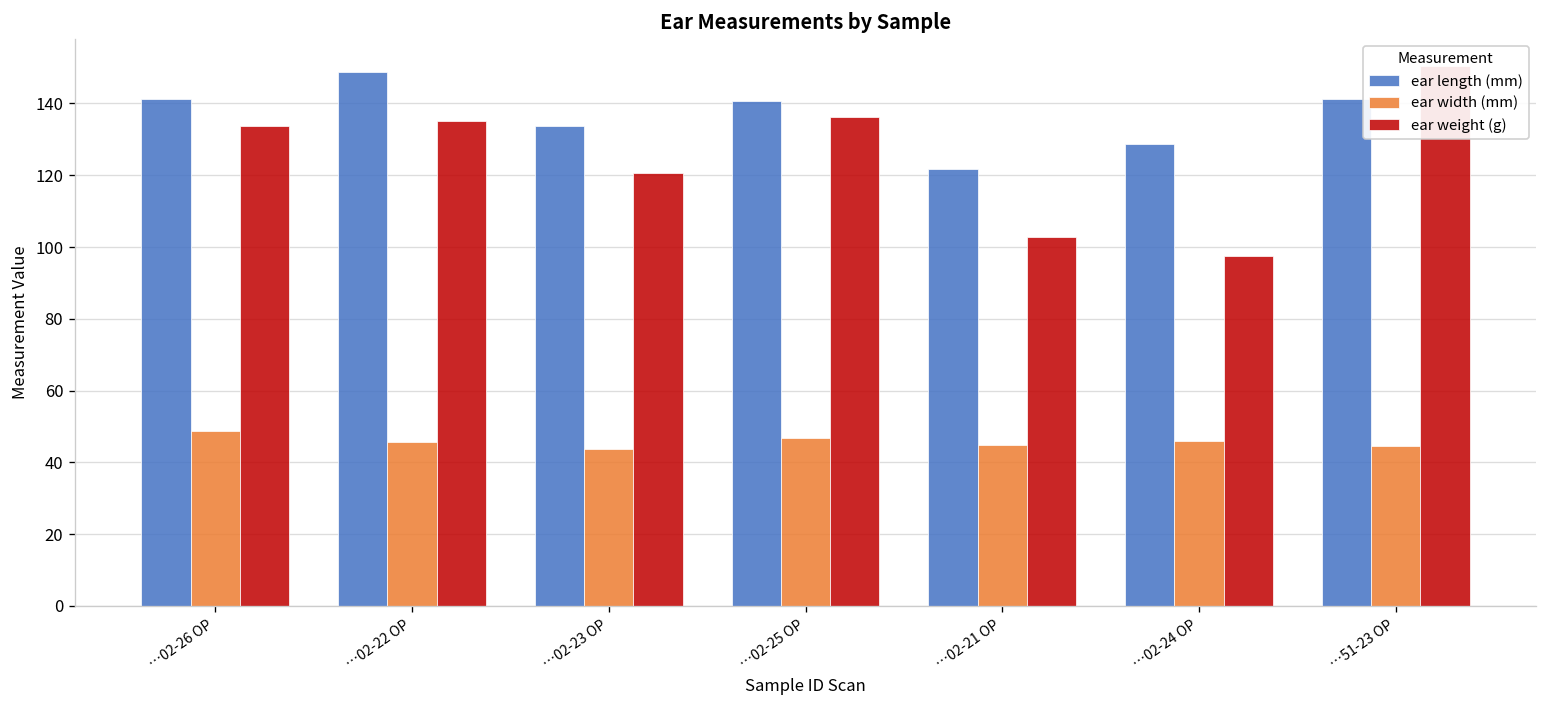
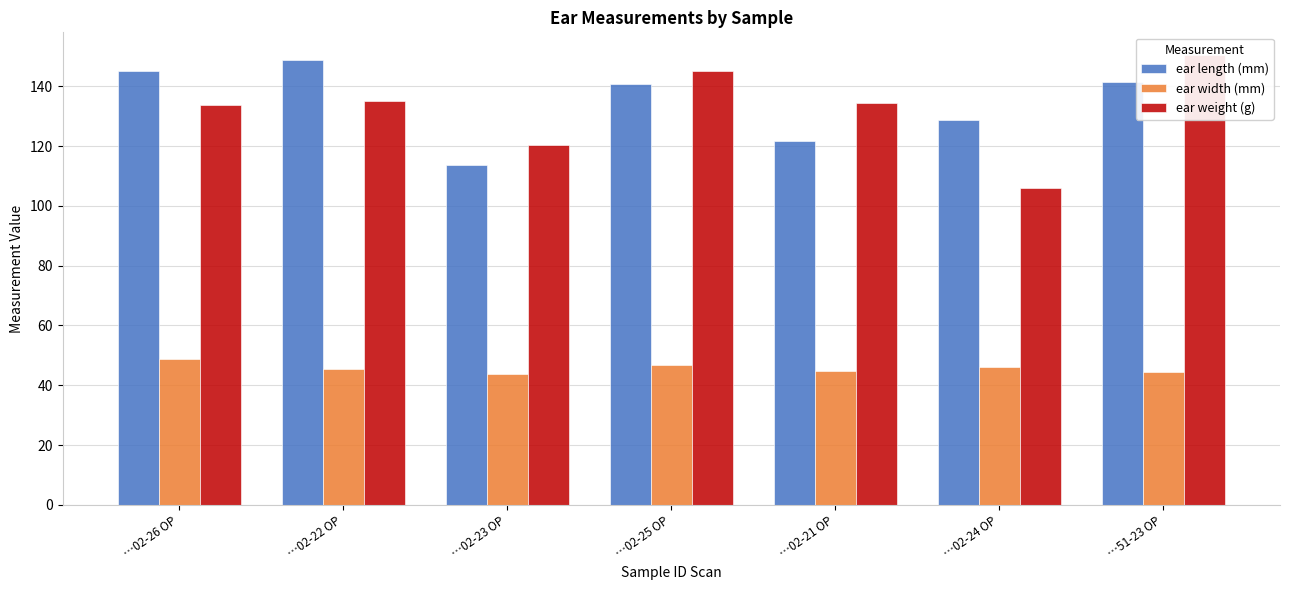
ear length (mm), …02-26 OP: 141 -> 145
ear length (mm), …02-23 OP: 134 -> 114
ear weight (g), …02-25 OP: 136 -> 145
ear weight (g), …02-21 OP: 103 -> 134
ear weight (g), …02-24 OP: 97 -> 106
